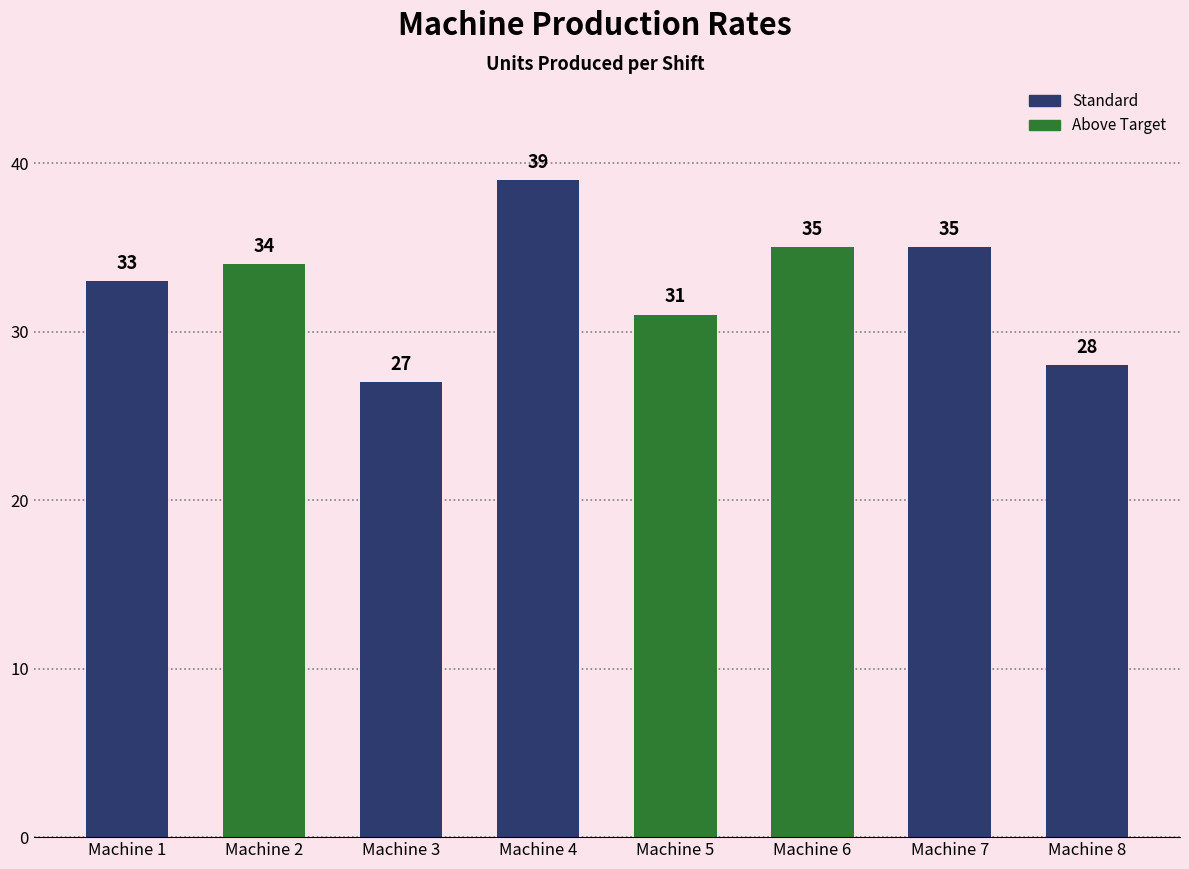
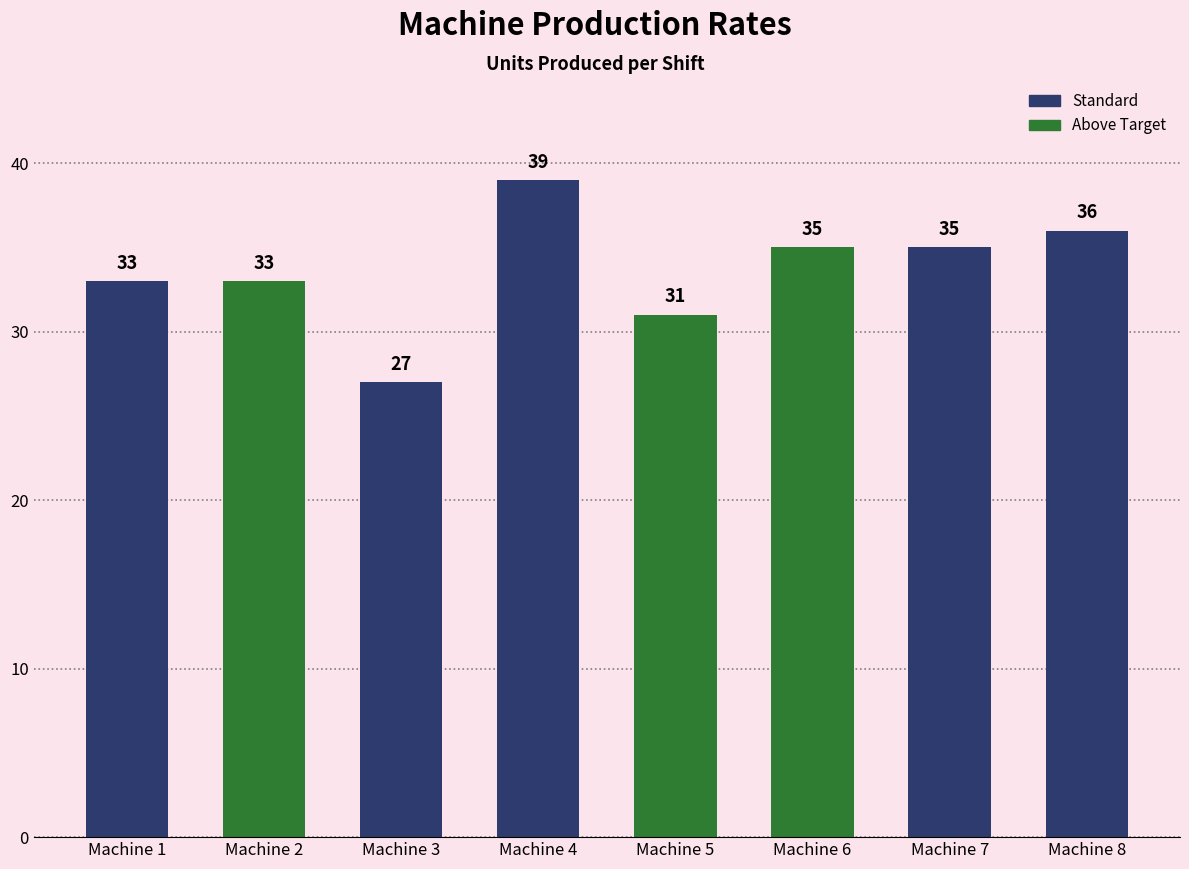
Machine 2: 34 -> 33
Machine 8: 28 -> 36
